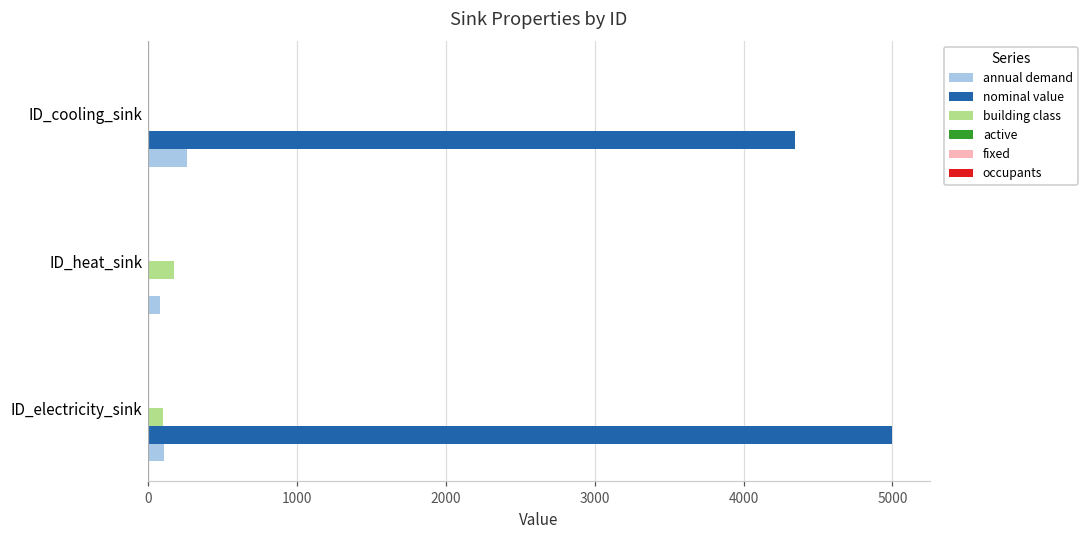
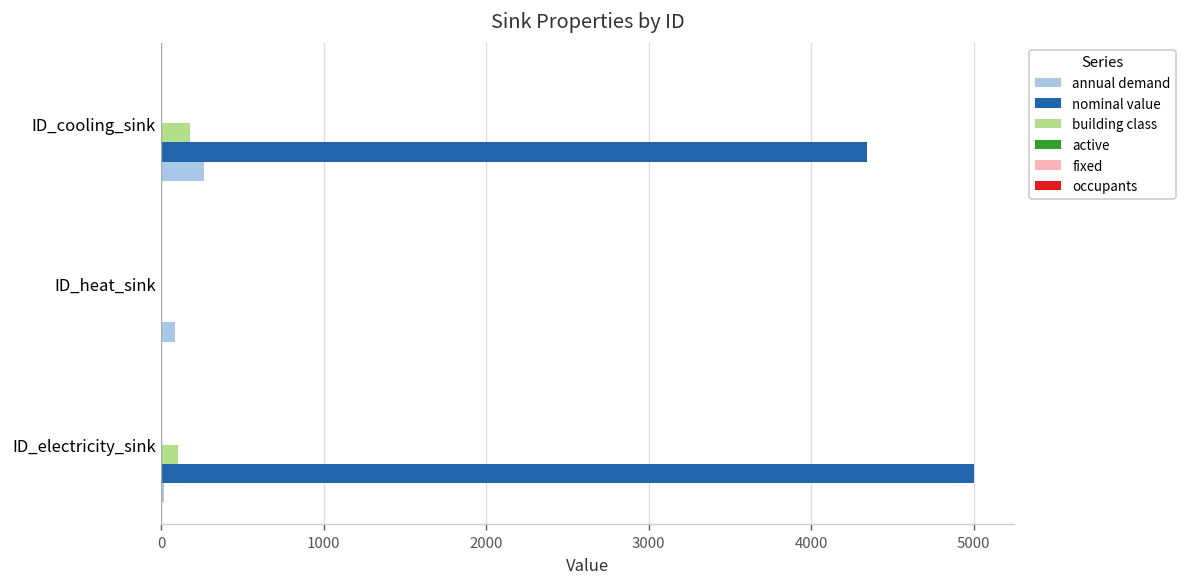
building class, ID_cooling_sink: 0 -> 170
building class, ID_heat_sink: 170 -> 0
annual demand, ID_electricity_sink: 110 -> 10
